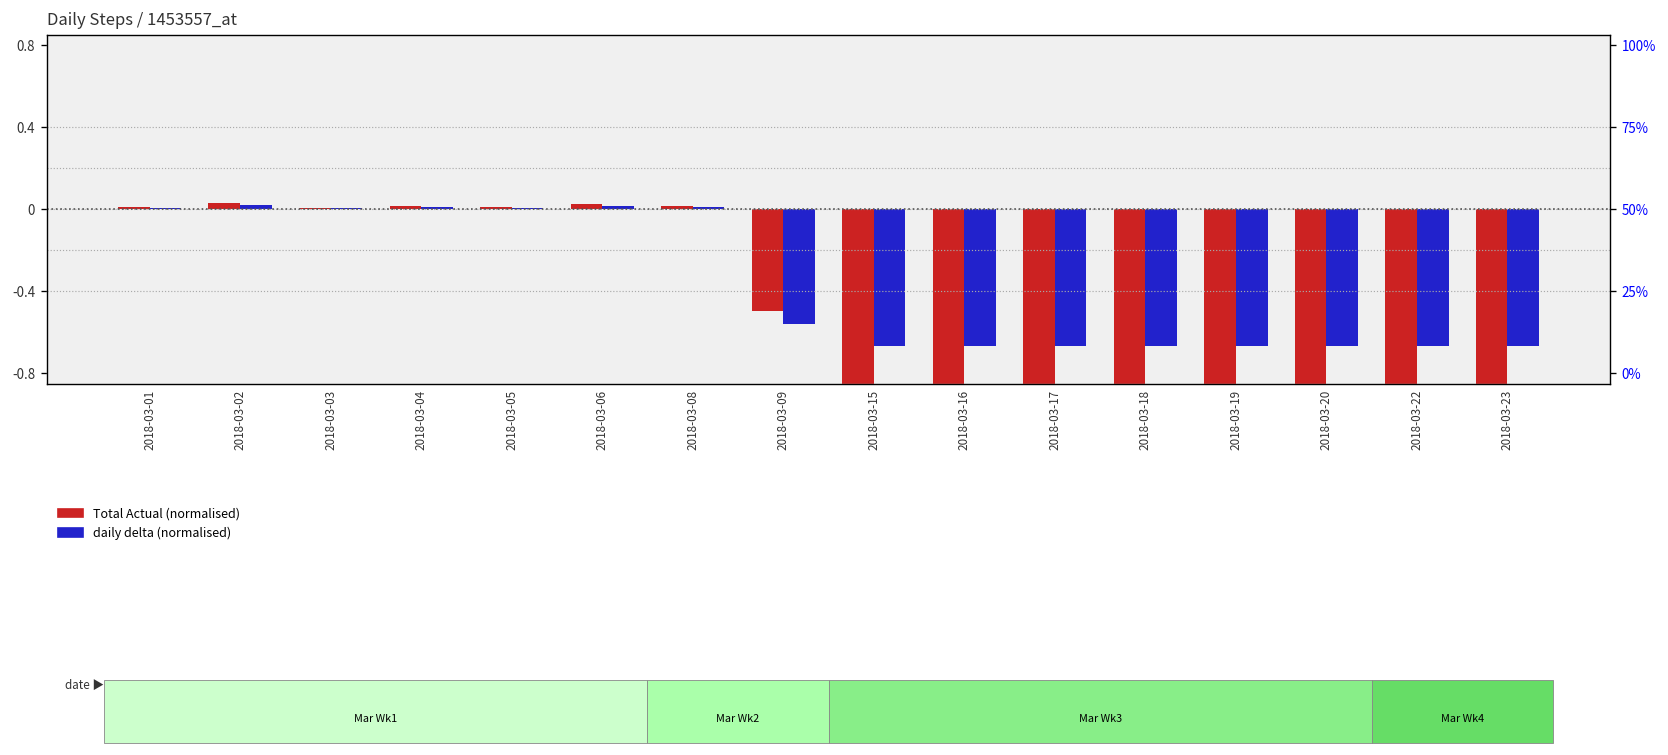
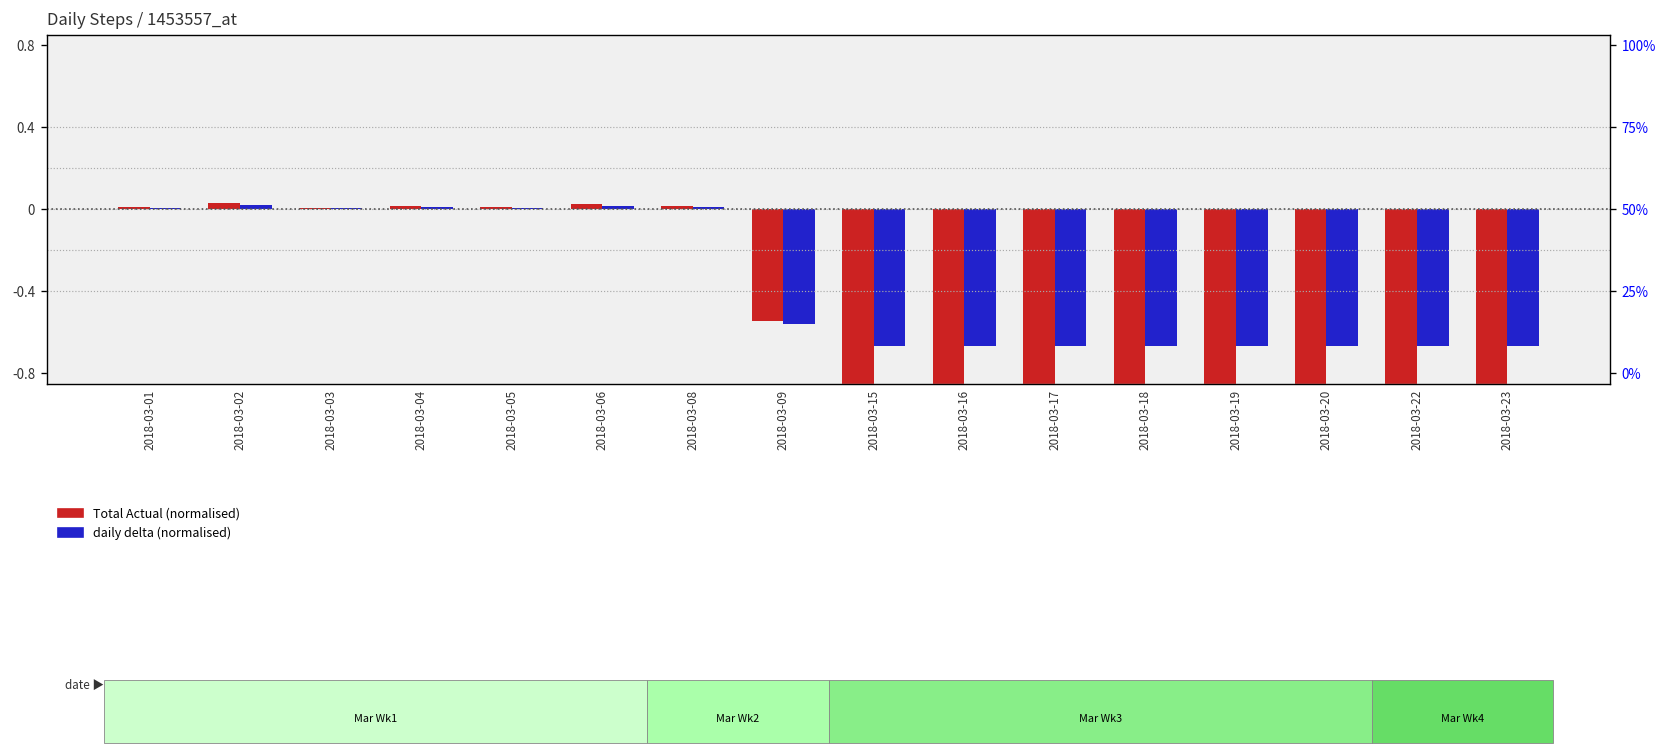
Total Actual (normalised), 2018-03-09: -0.50 -> -0.55
